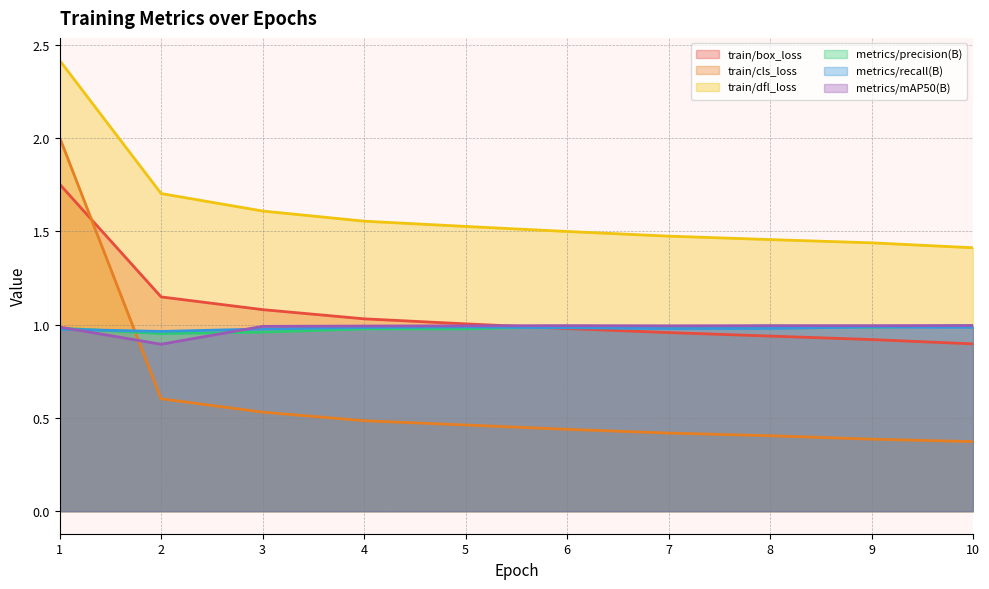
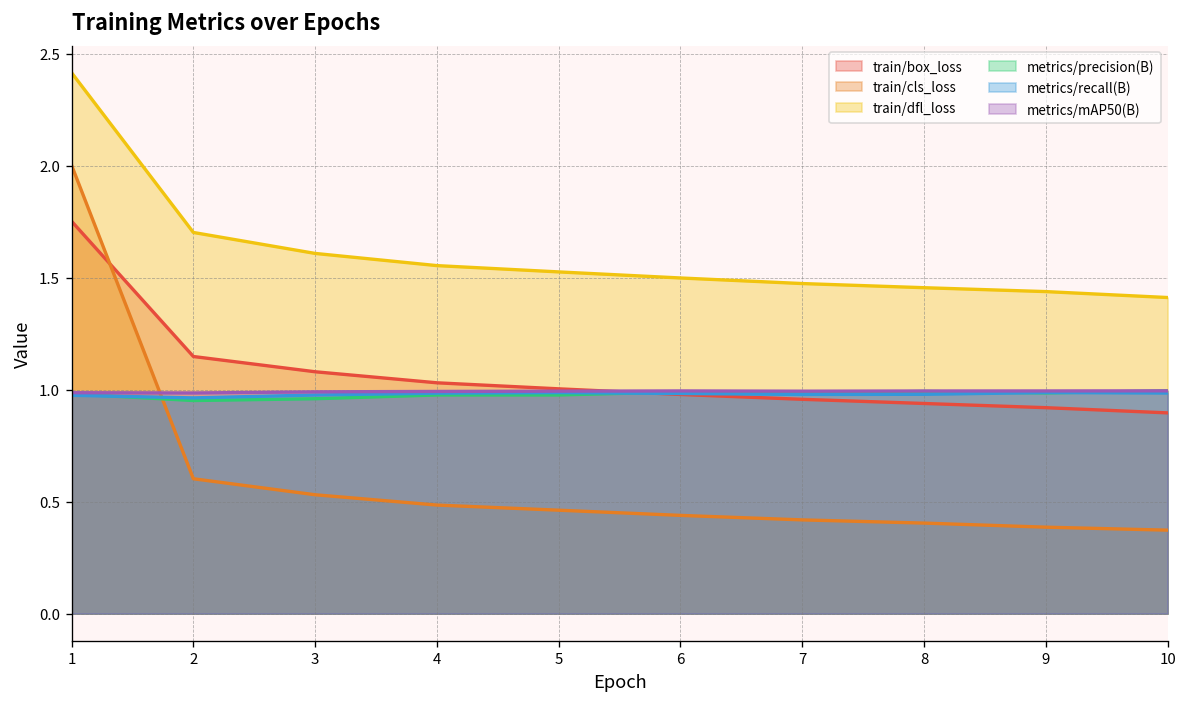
metrics/mAP50(B), 2: 0.89 -> 0.99
